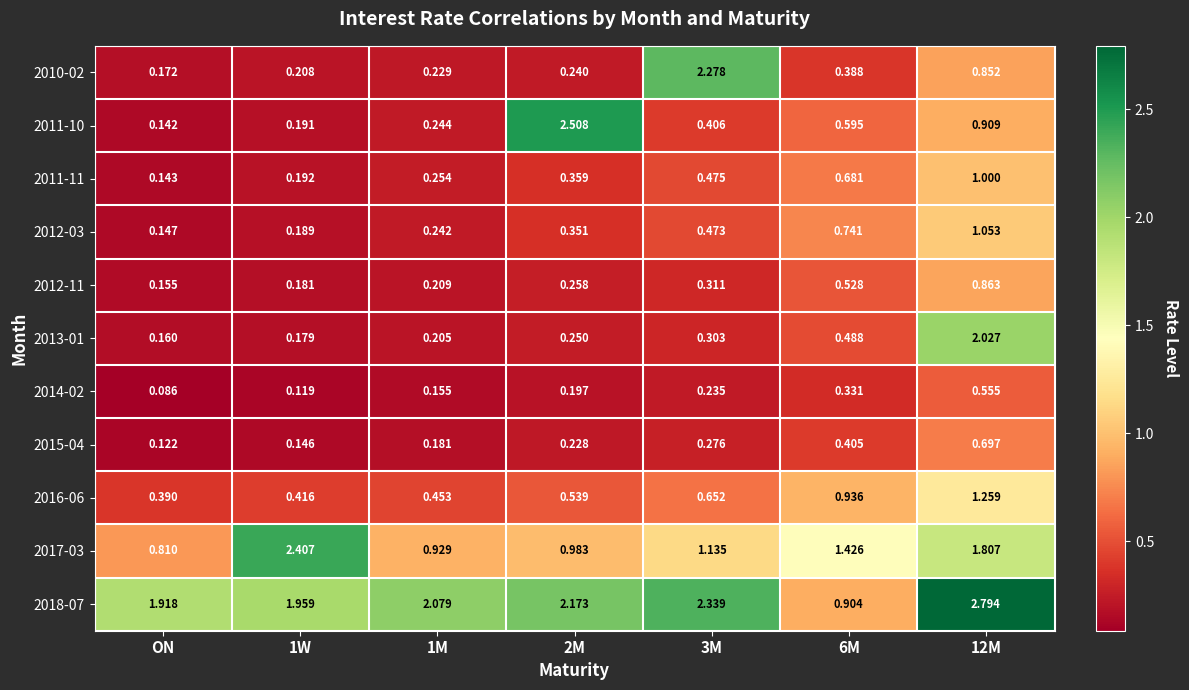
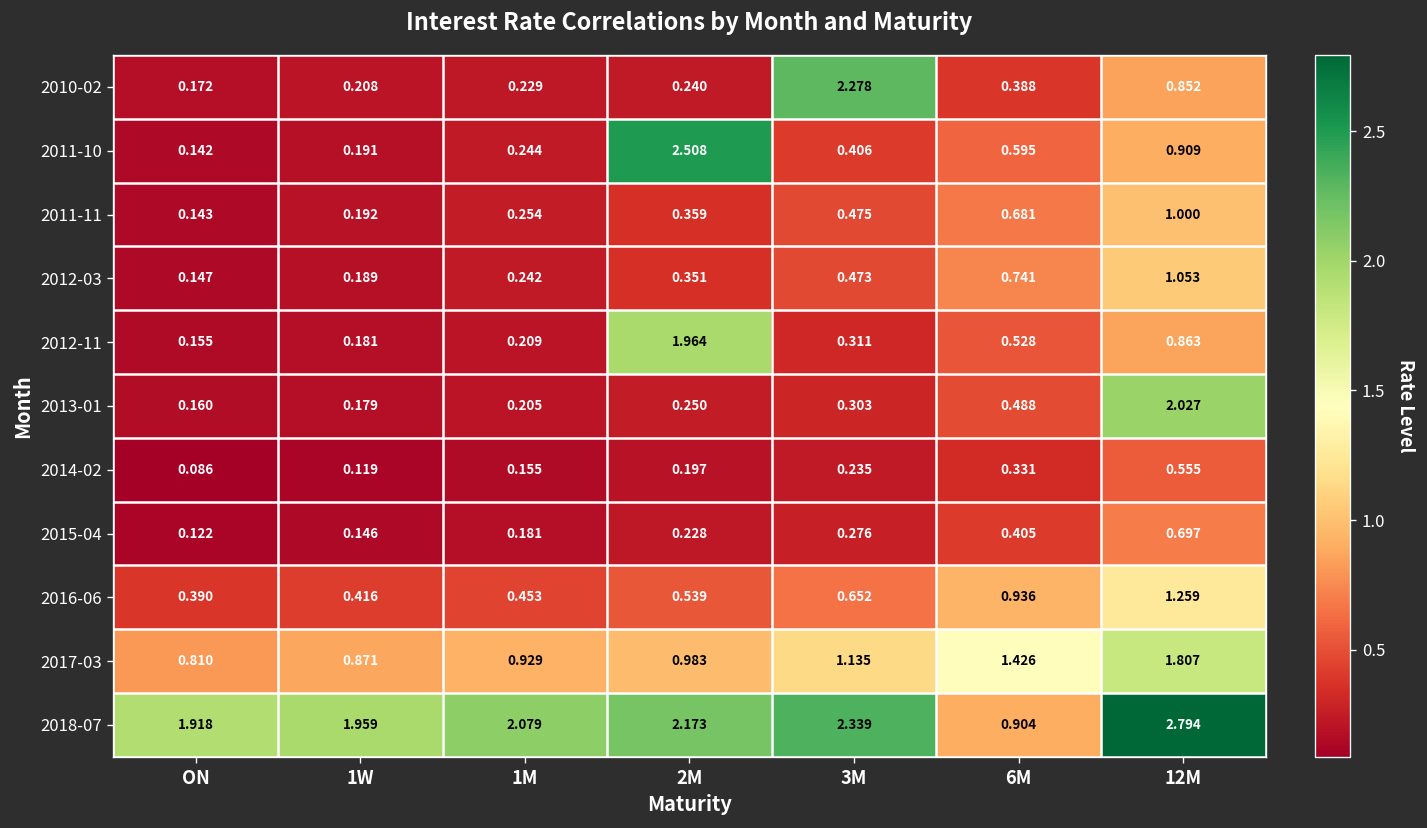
2012-11, 2M: 0.258 -> 1.964
2017-03, 1W: 2.407 -> 0.871
